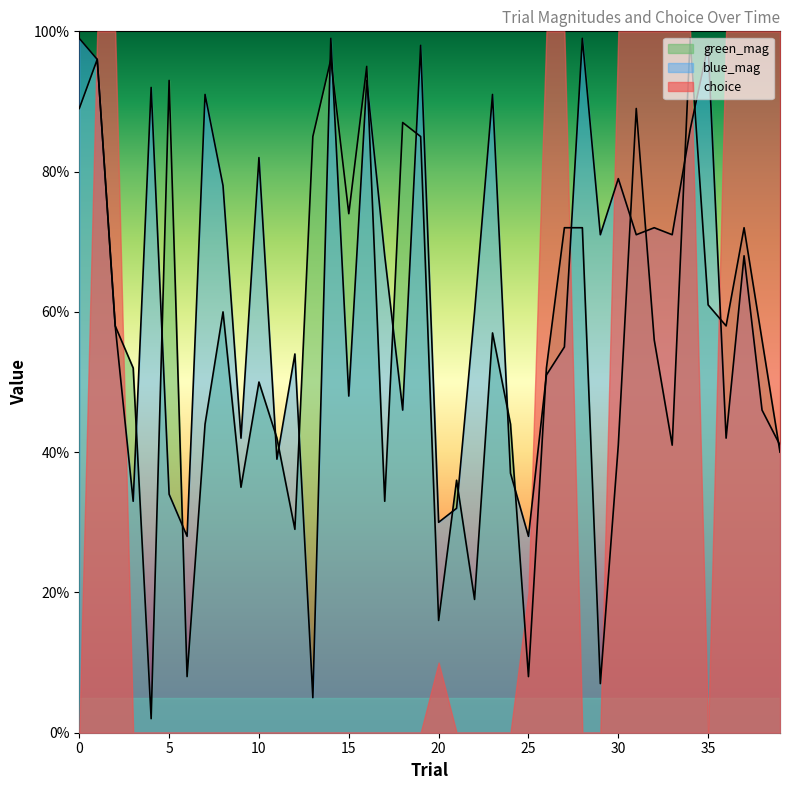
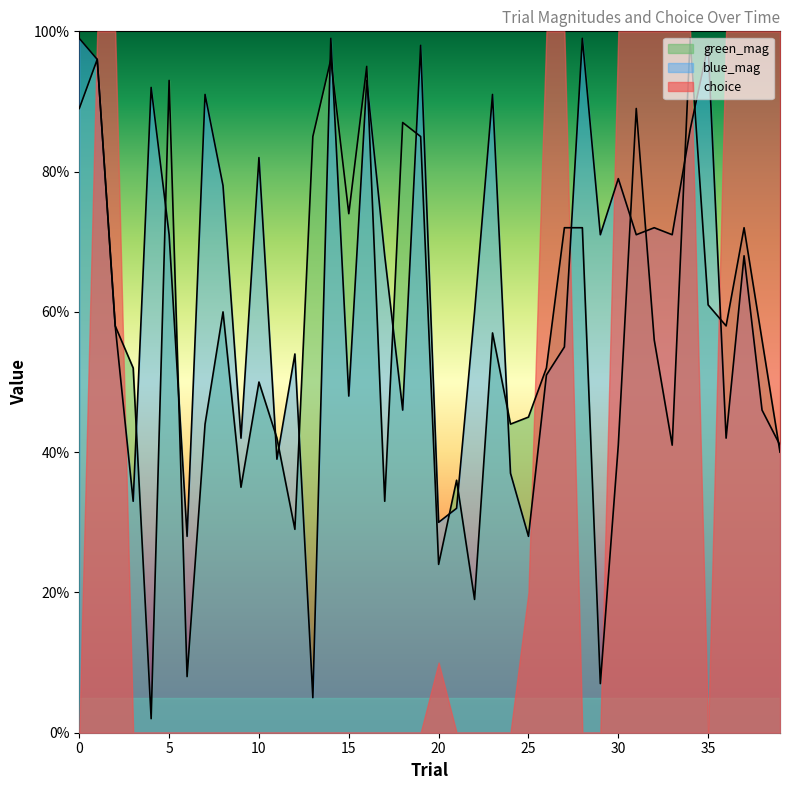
blue_mag, 5: 34% -> 71%
green_mag, 20: 16% -> 24%
green_mag, 25: 8% -> 45%
